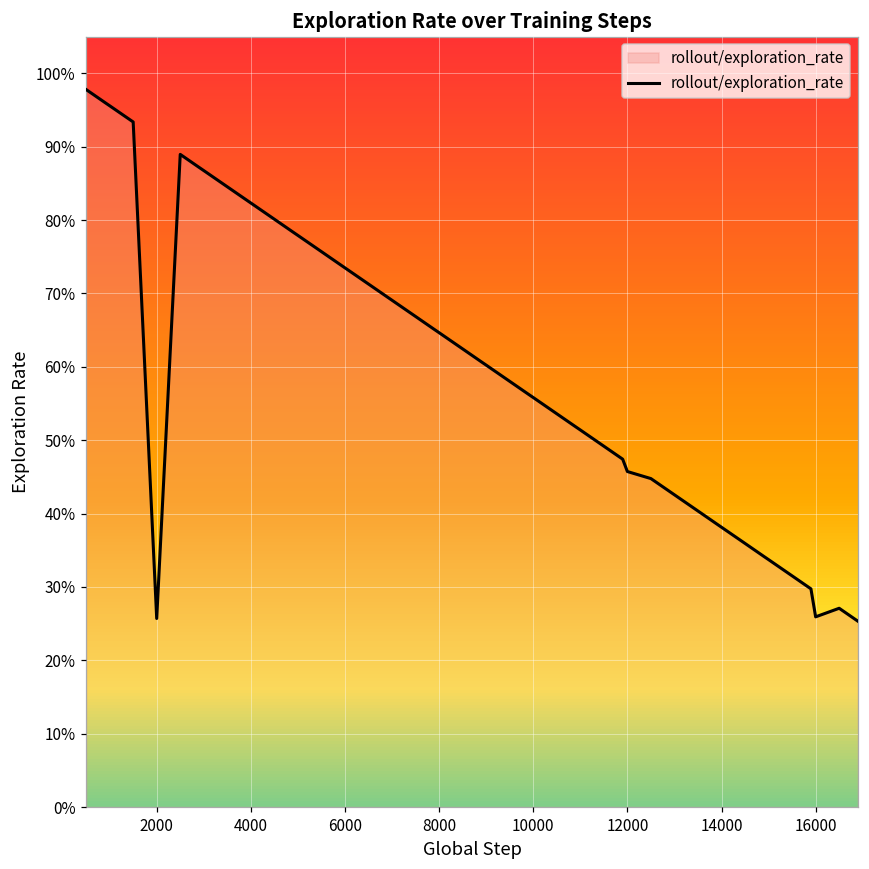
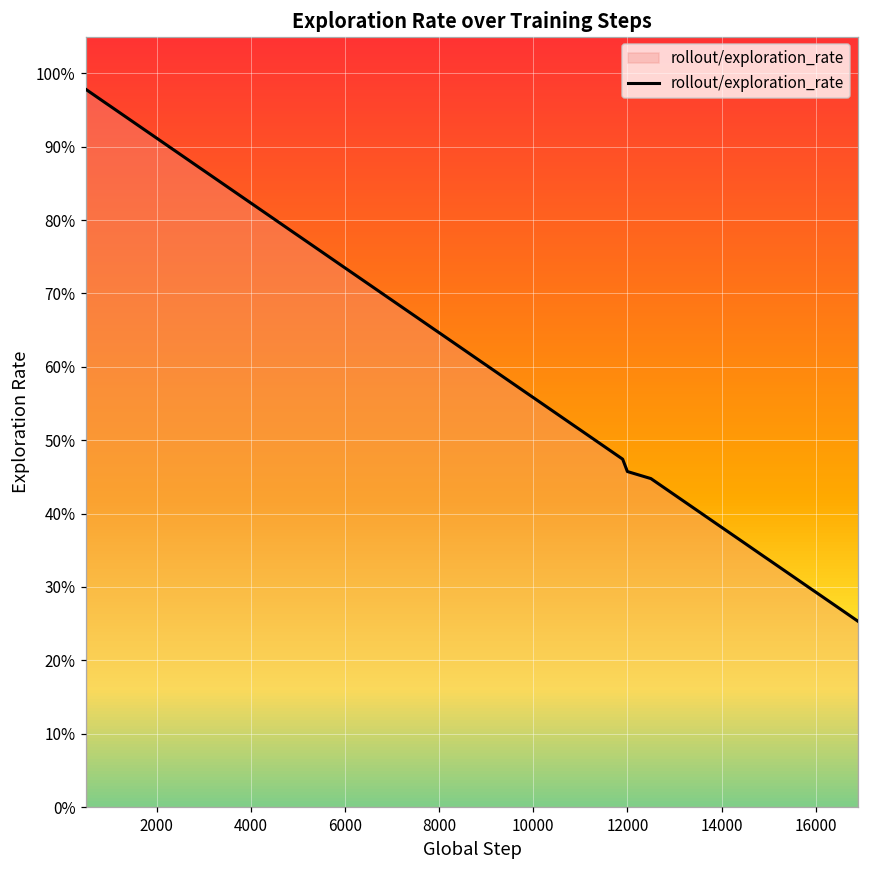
2000: 26% -> 91%
16000: 26% -> 29%
